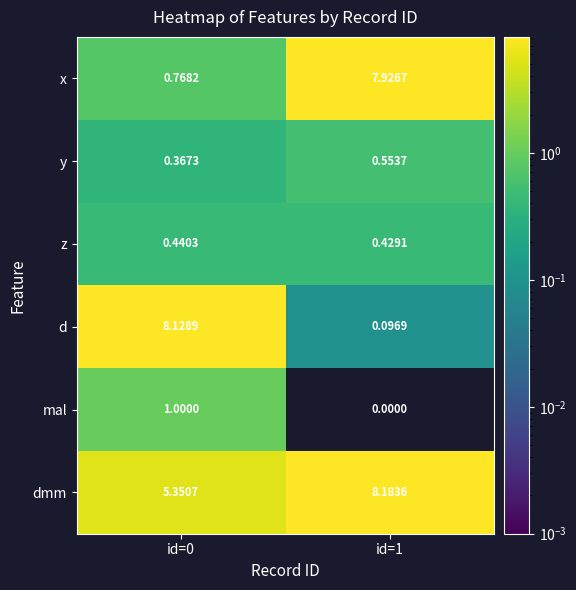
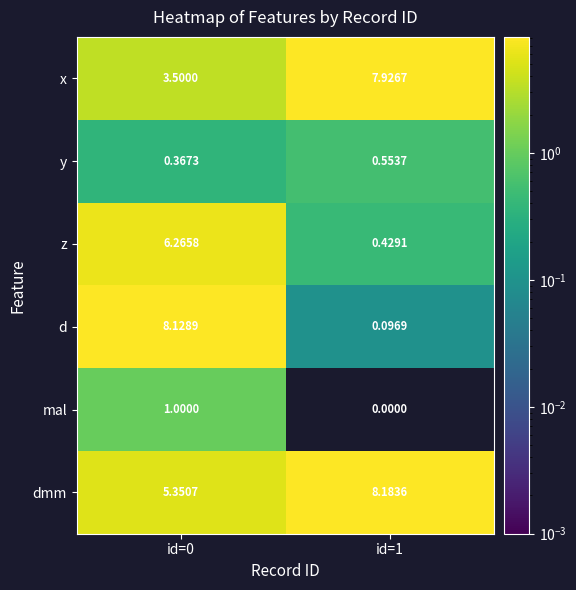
x, id=0: 0.7682 -> 3.5000
z, id=0: 0.4403 -> 6.2658
